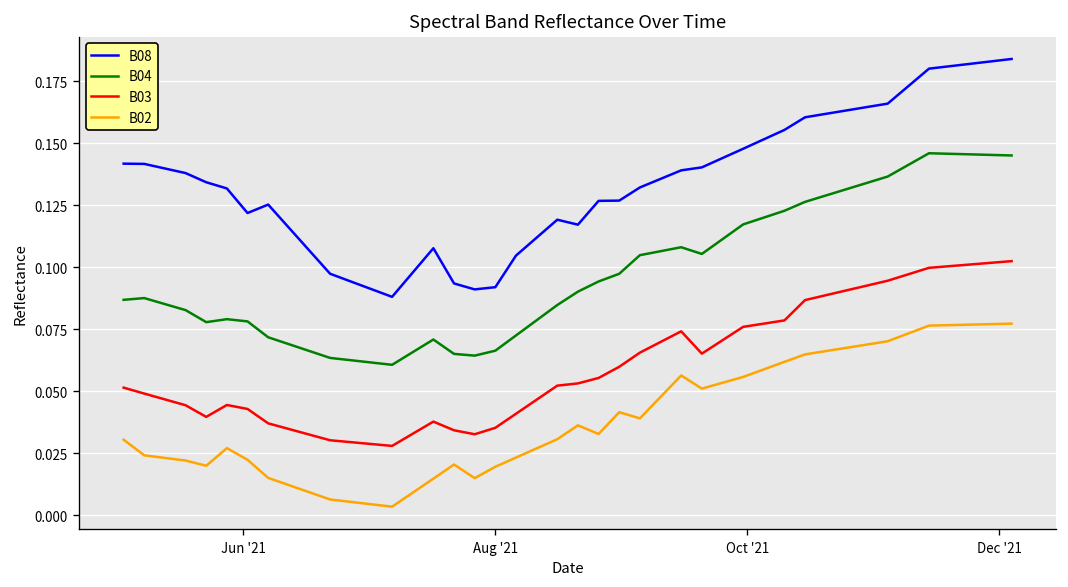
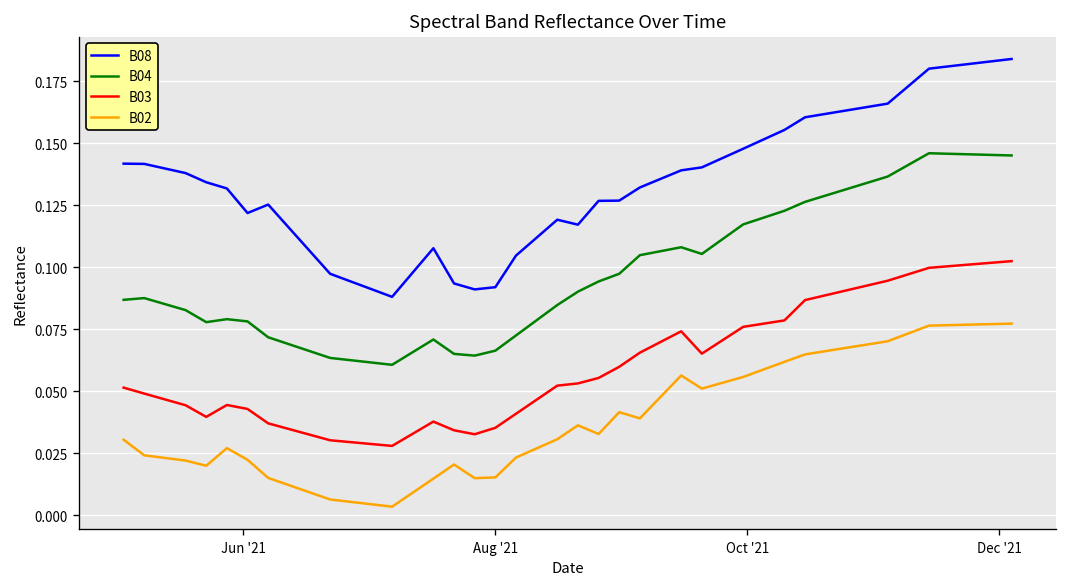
B02, Aug '21: 0.020 -> 0.015
